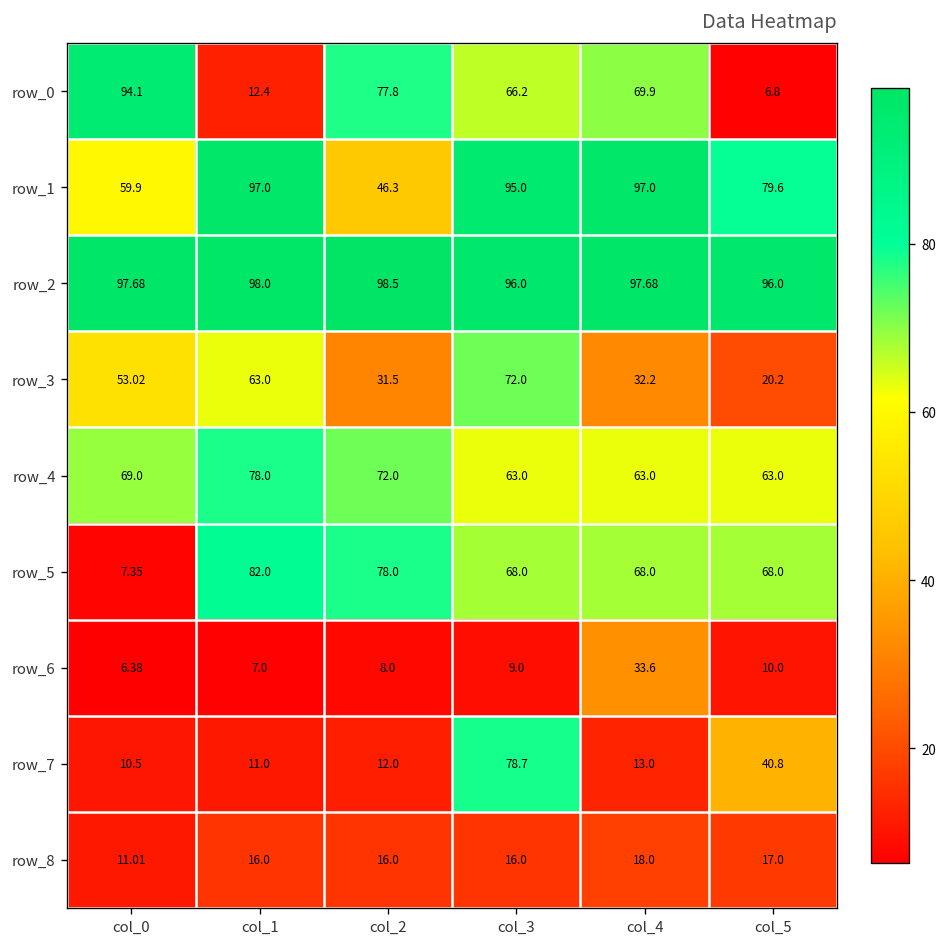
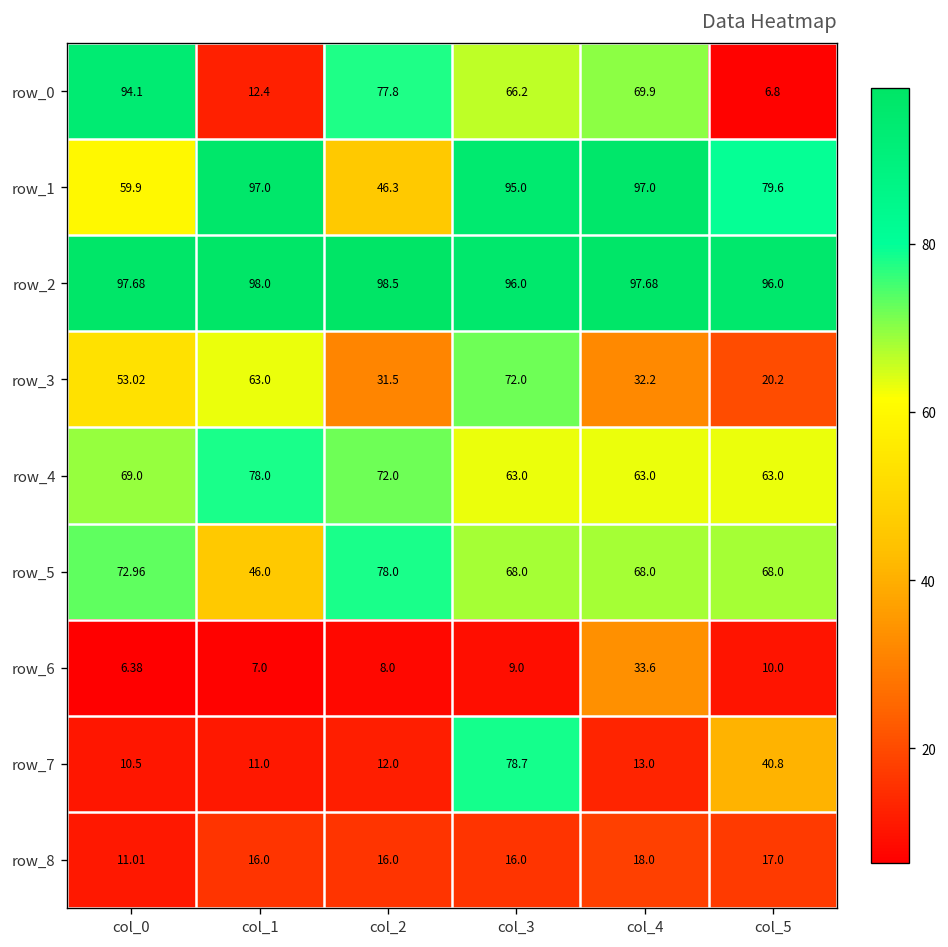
row_5, col_0: 7.35 -> 72.96
row_5, col_1: 82.0 -> 46.0
